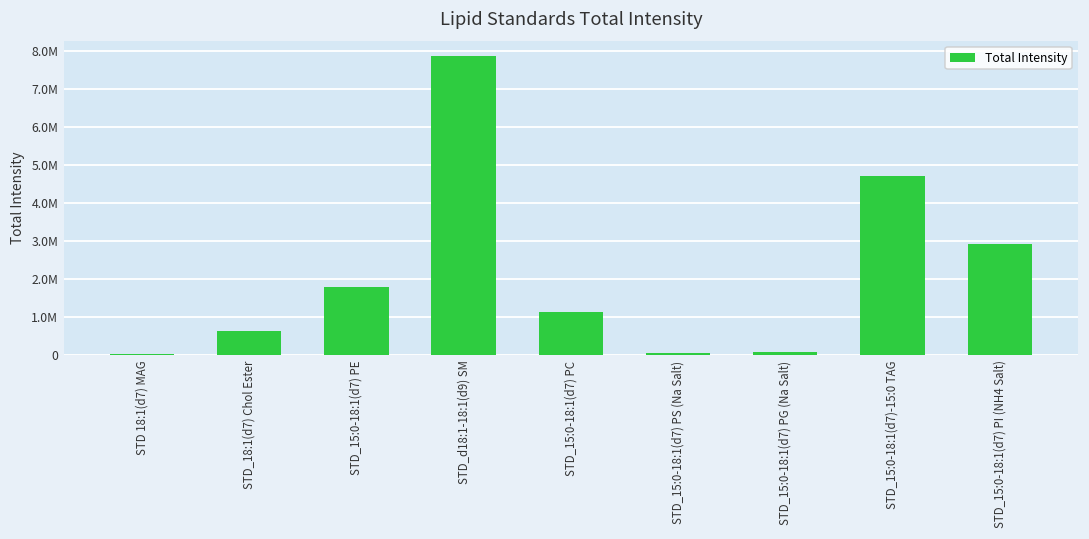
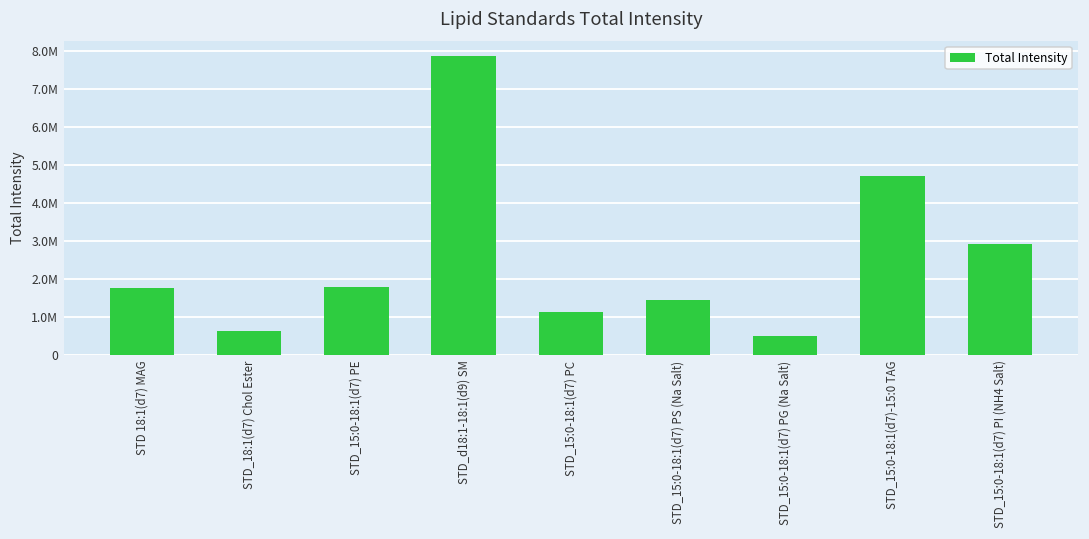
STD 18:1(d7) MAG: 0 -> 1800000
STD_15:0-18:1(d7) PS (Na Salt): 100000 -> 1500000
STD_15:0-18:1(d7) PG (Na Salt): 100000 -> 500000
